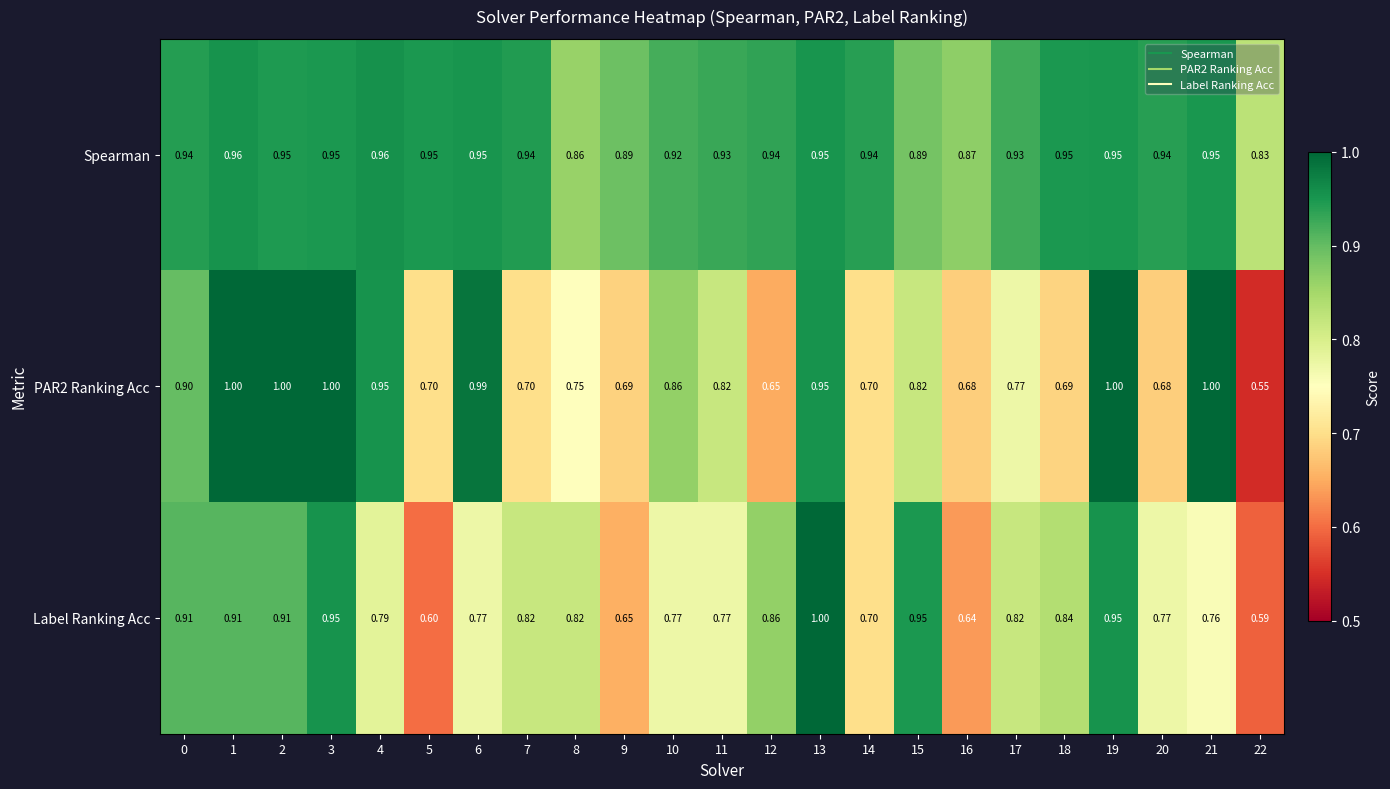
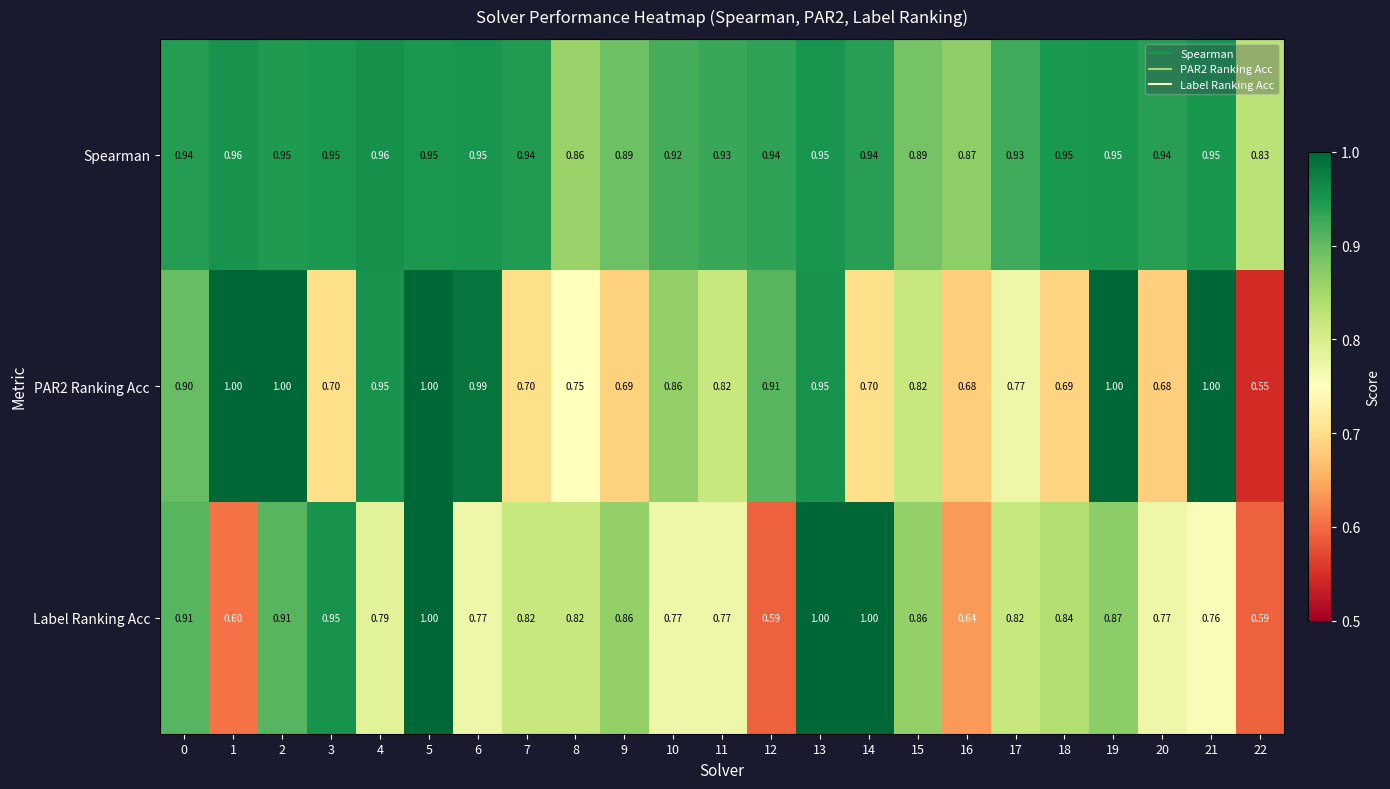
PAR2 Ranking Acc, 3: 1.00 -> 0.70
PAR2 Ranking Acc, 5: 0.70 -> 1.00
PAR2 Ranking Acc, 12: 0.65 -> 0.91
Label Ranking Acc, 1: 0.91 -> 0.60
Label Ranking Acc, 5: 0.60 -> 1.00
Label Ranking Acc, 9: 0.65 -> 0.86
Label Ranking Acc, 12: 0.86 -> 0.59
Label Ranking Acc, 14: 0.70 -> 1.00
Label Ranking Acc, 15: 0.95 -> 0.86
Label Ranking Acc, 19: 0.95 -> 0.87
